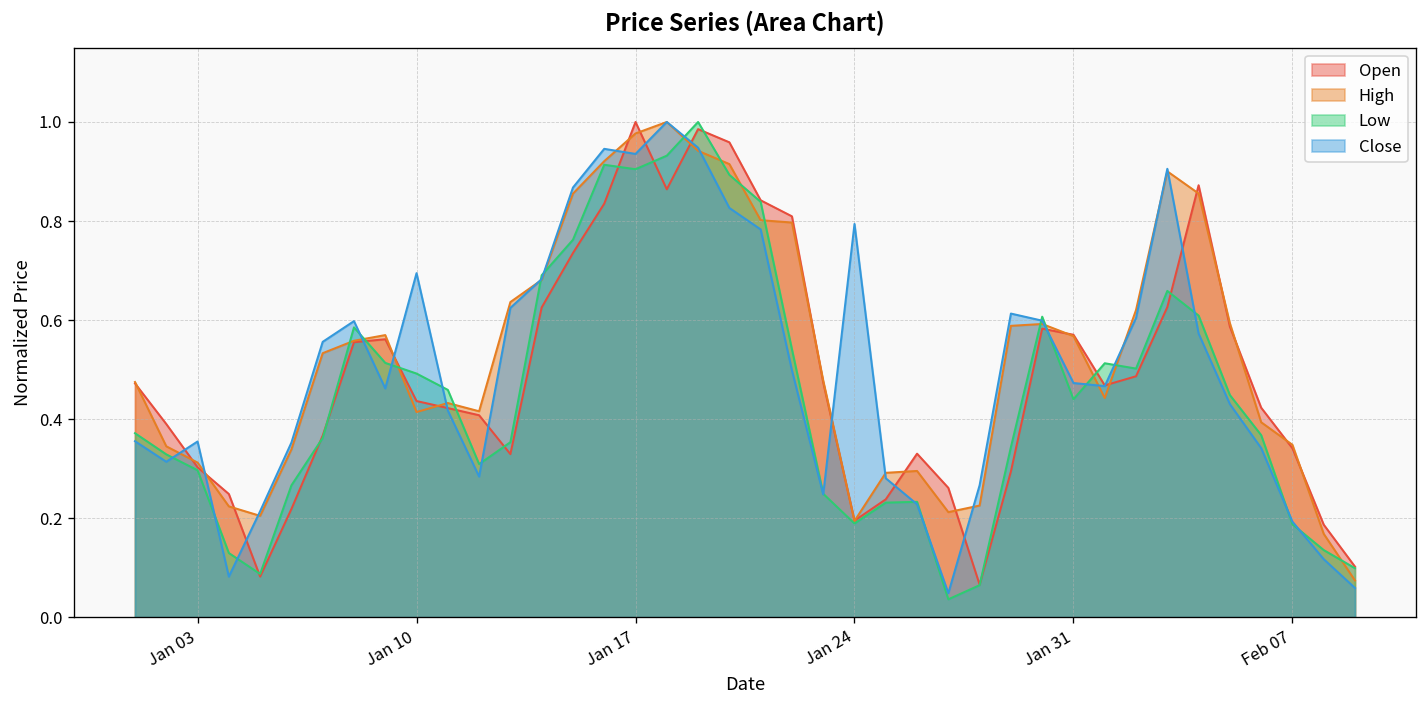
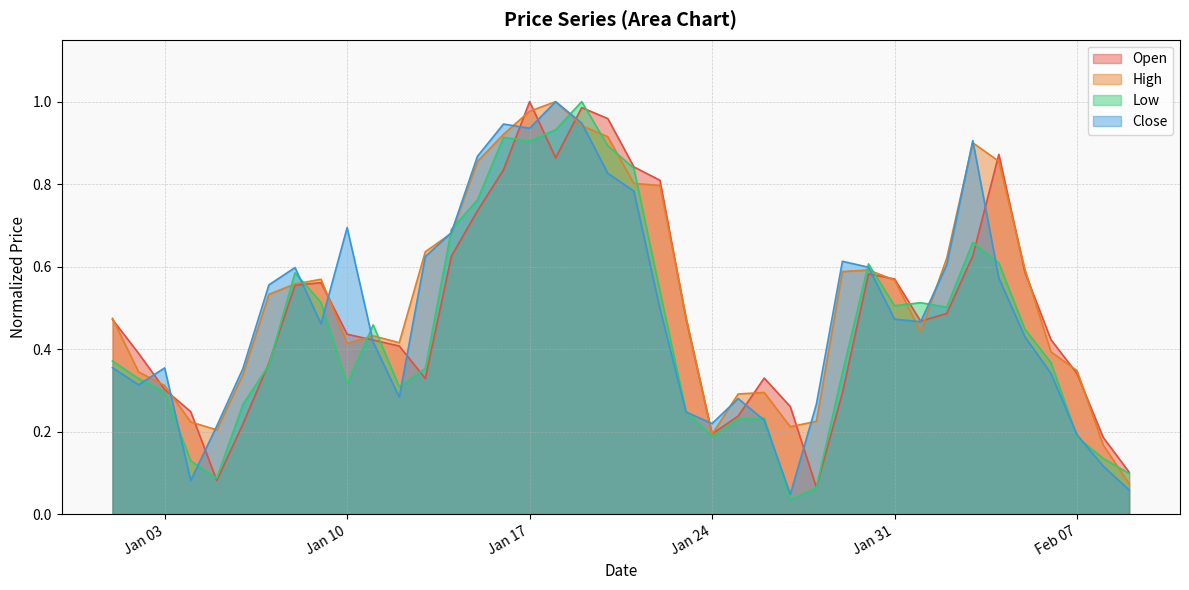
Low, Jan 10: 0.49 -> 0.32
Close, Jan 24: 0.79 -> 0.22
Low, Jan 31: 0.44 -> 0.51
